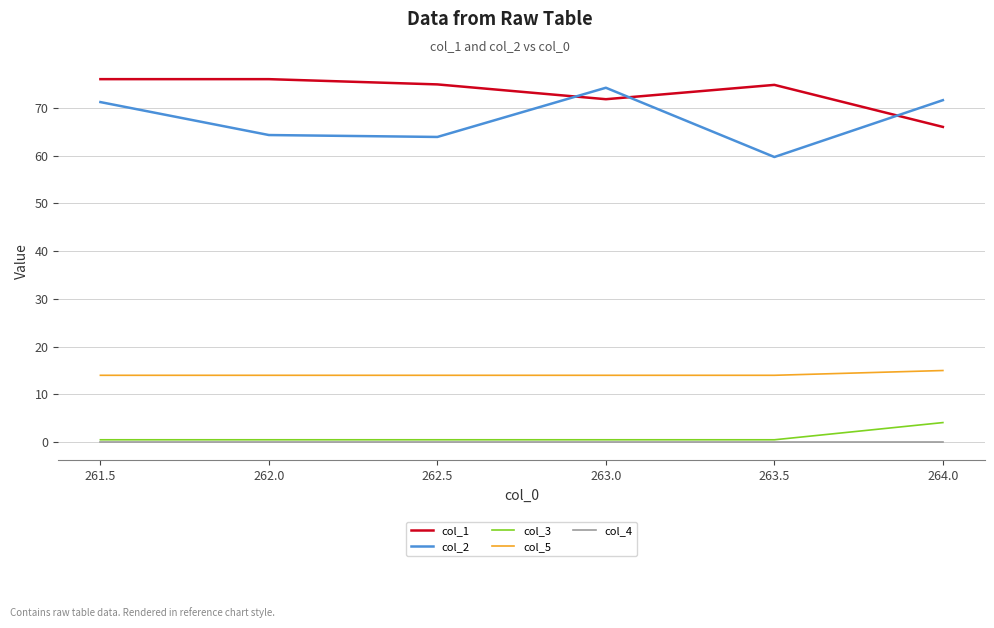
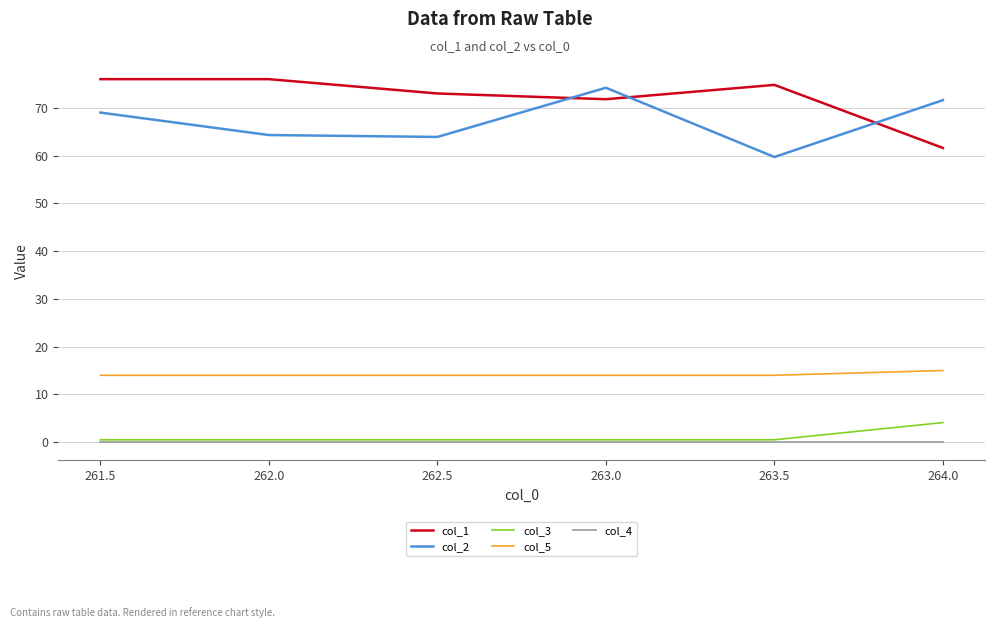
col_2, 261.5: 71 -> 69
col_1, 262.5: 75 -> 73
col_1, 264.0: 66 -> 62
